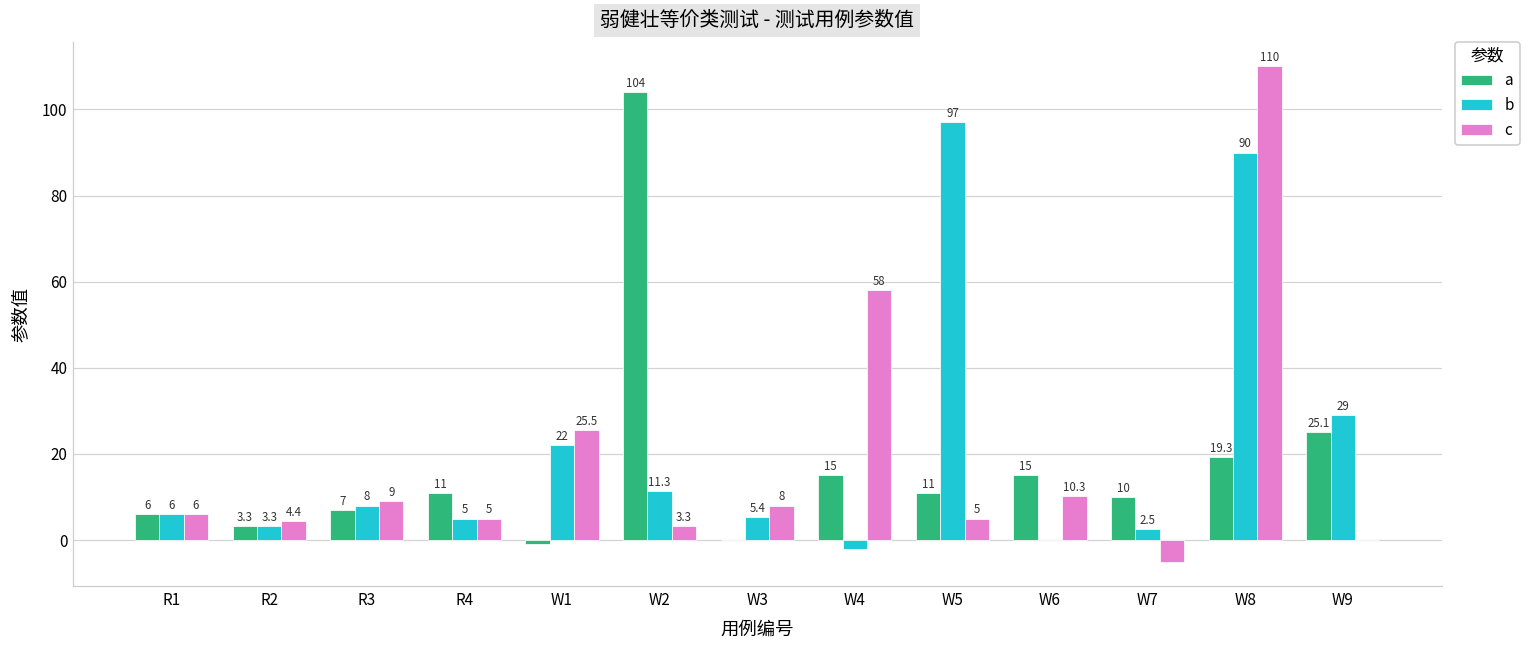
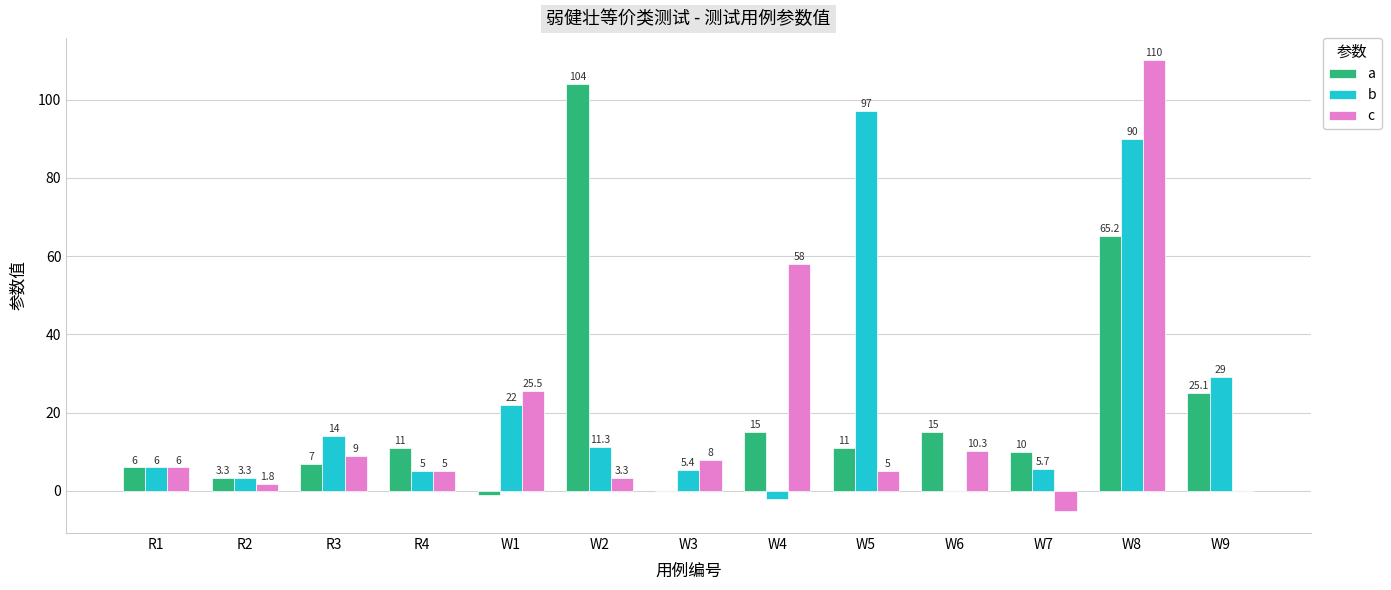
c, R2: 4.4 -> 1.8
b, R3: 8 -> 14
b, W7: 2.5 -> 5.7
a, W8: 19.3 -> 65.2
